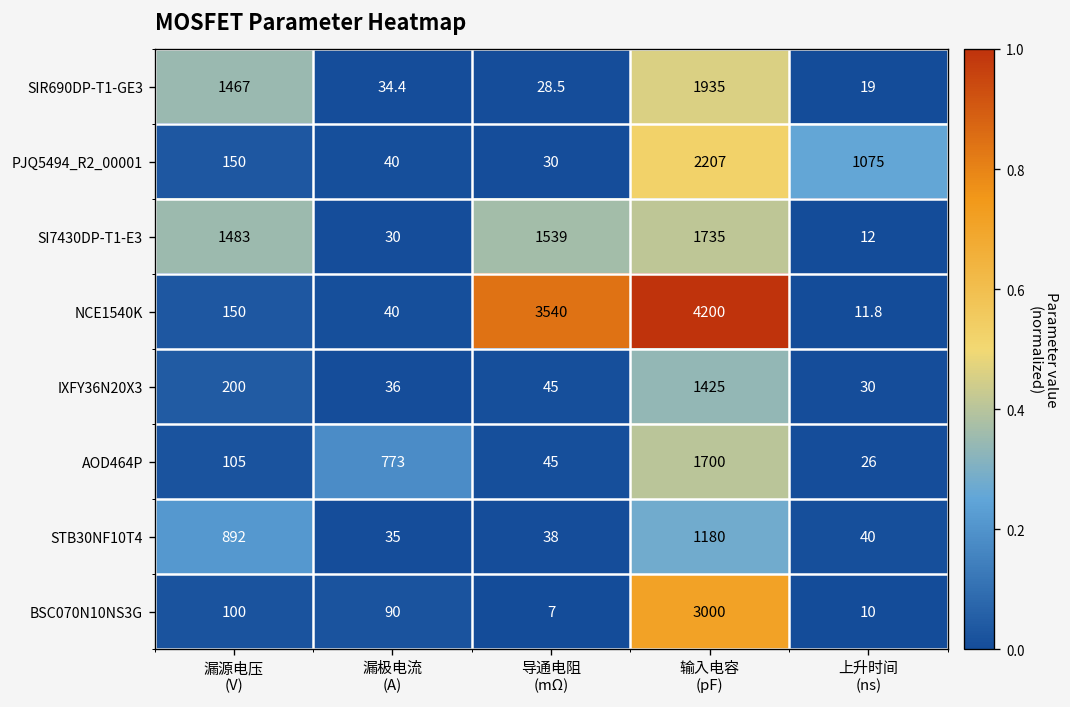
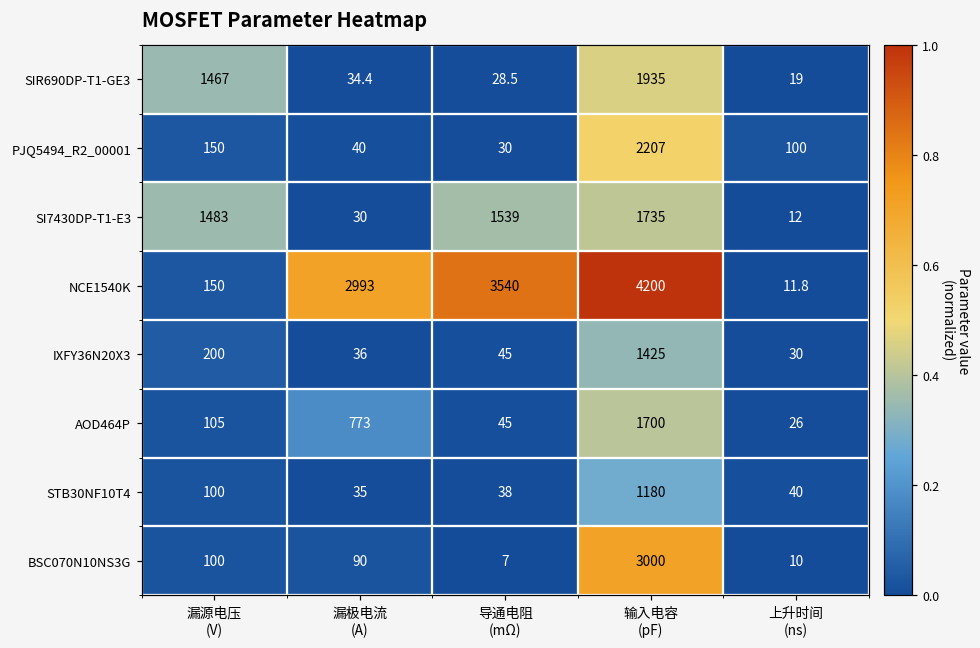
PJQ5494_R2_00001, 上升时间 (ns): 1075 -> 100
NCE1540K, 漏极电流 (A): 40 -> 2993
STB30NF10T4, 漏源电压 (V): 892 -> 100
